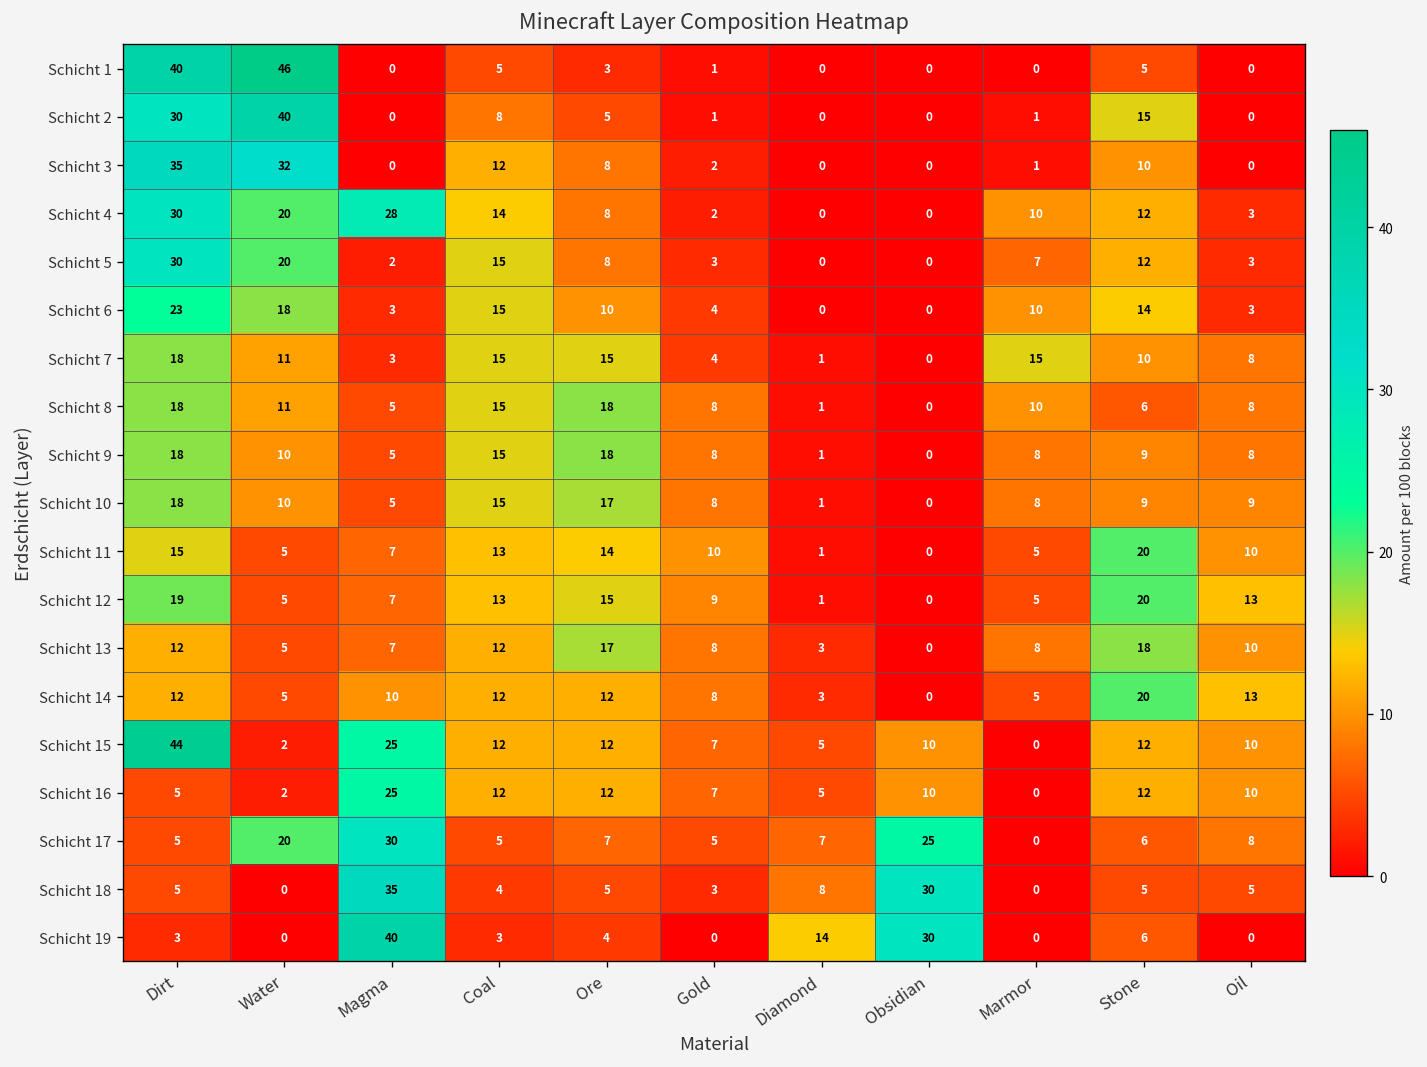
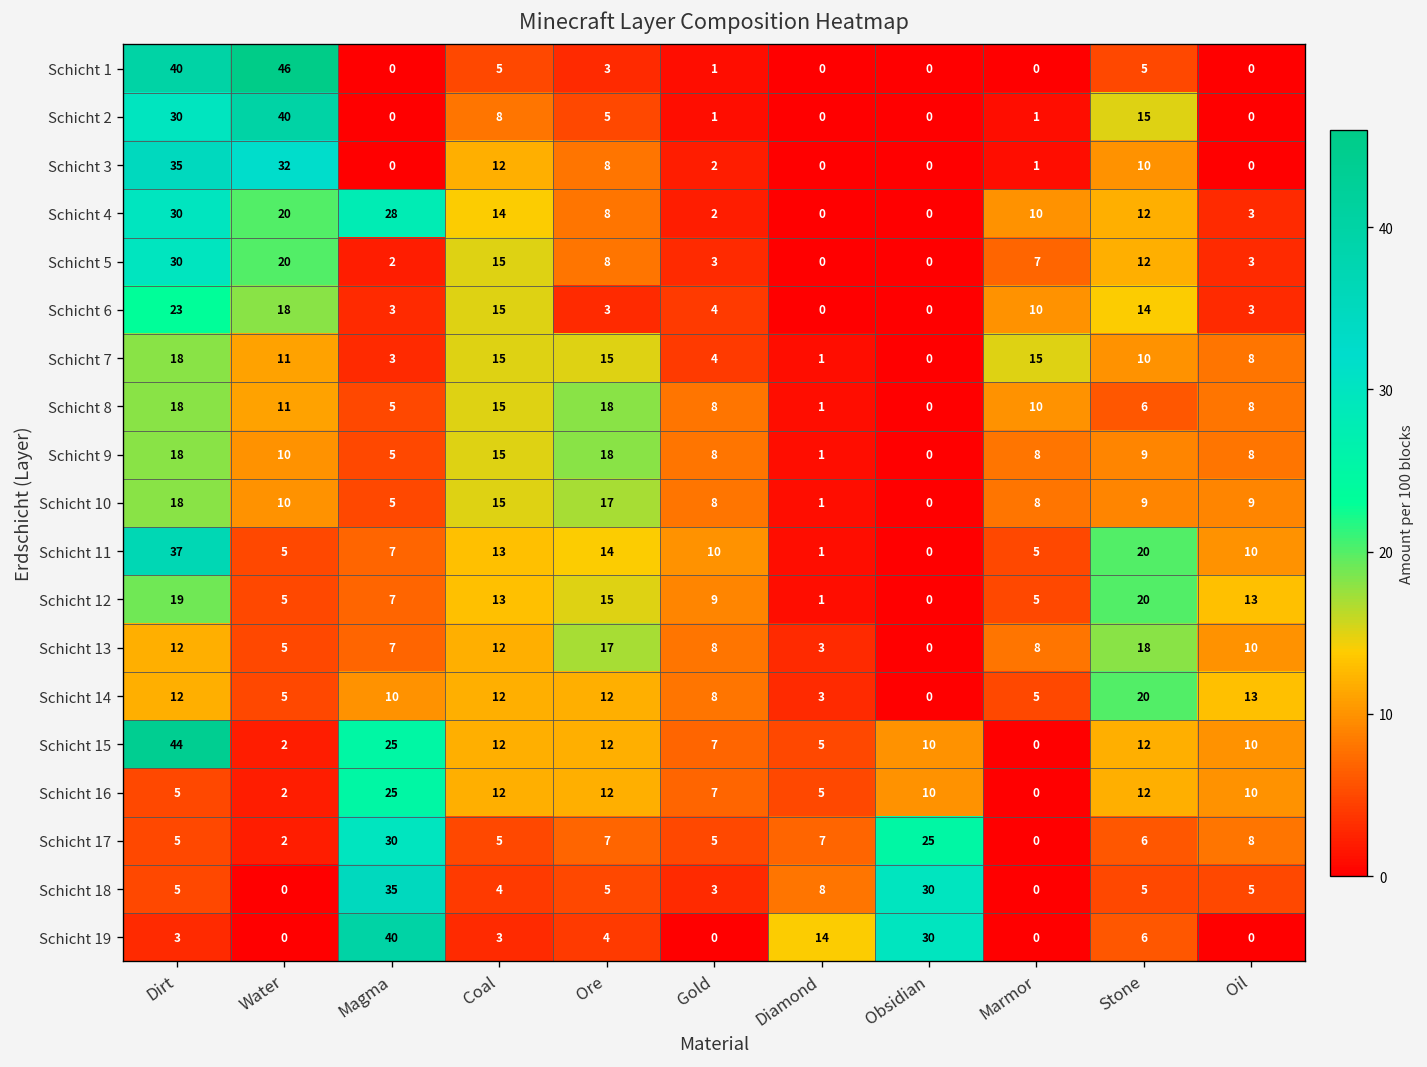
Schicht 6, Ore: 10 -> 3
Schicht 11, Dirt: 15 -> 37
Schicht 17, Water: 20 -> 2
